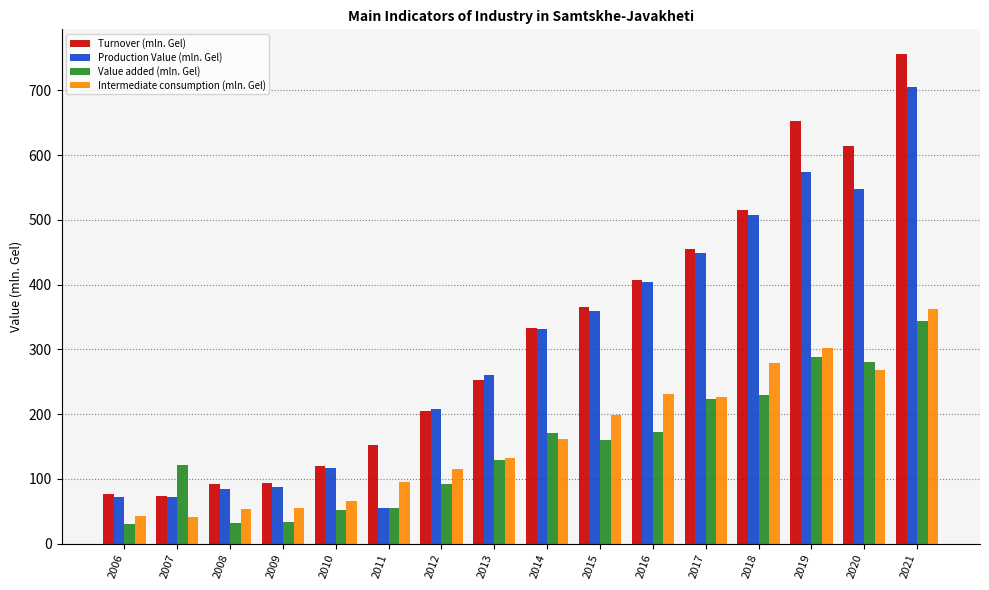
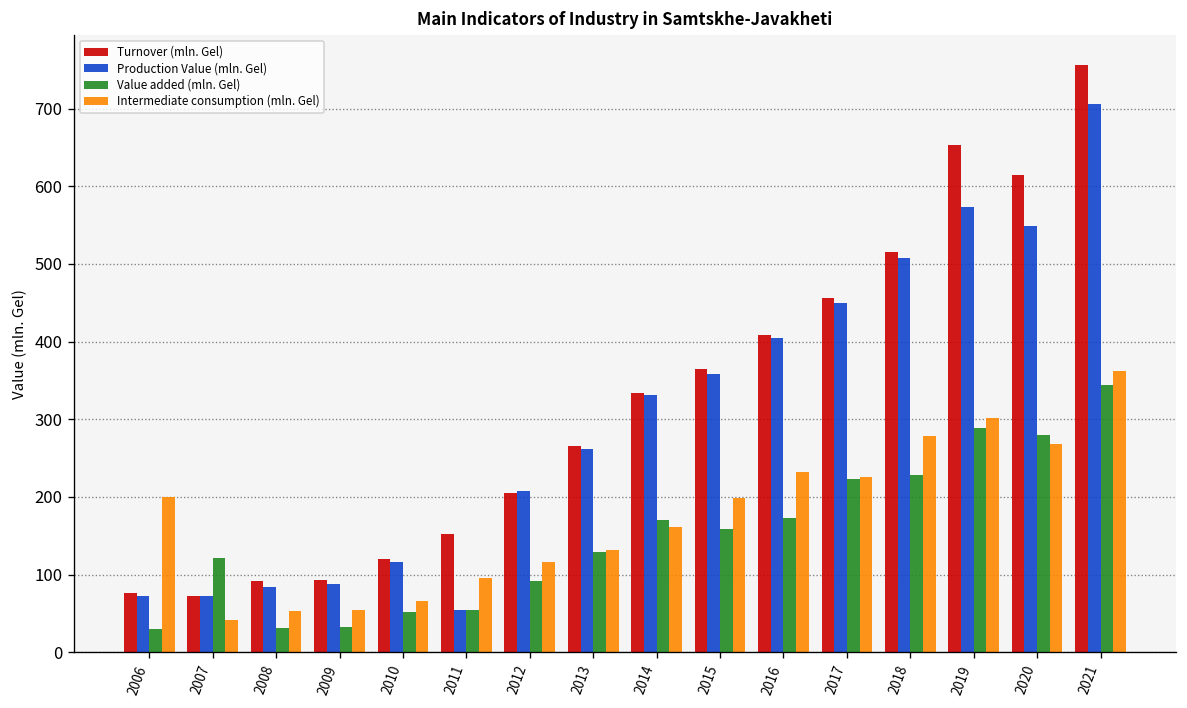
Intermediate consumption (mln. Gel), 2006: 40 -> 200
Turnover (mln. Gel), 2013: 250 -> 270
